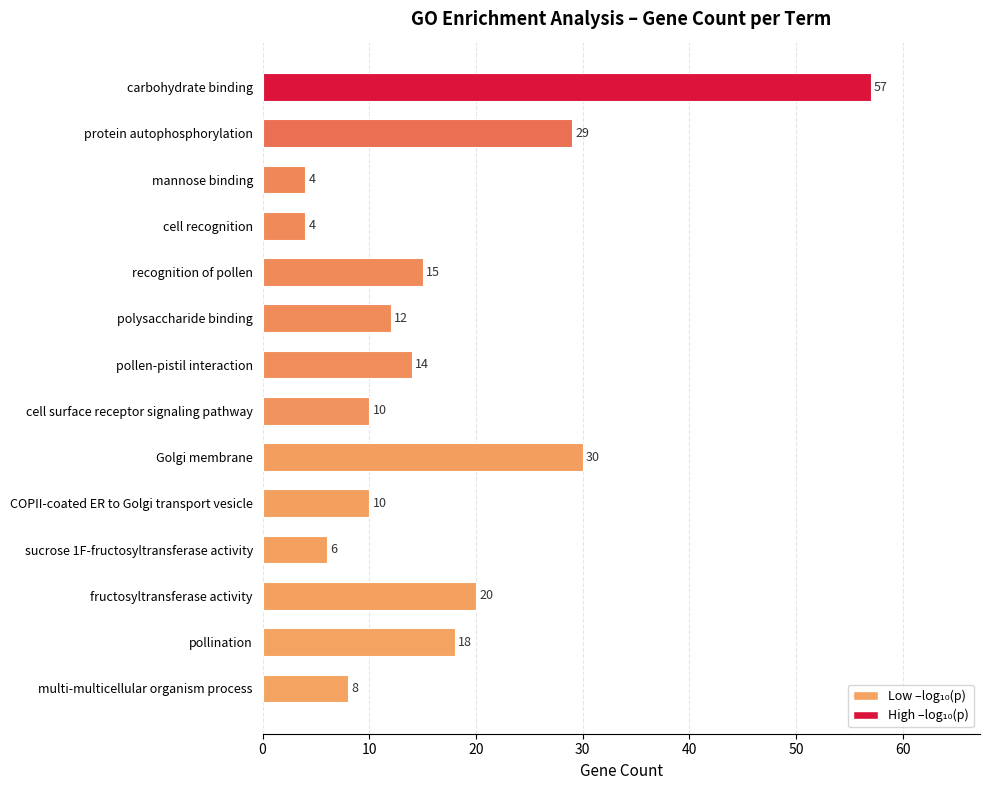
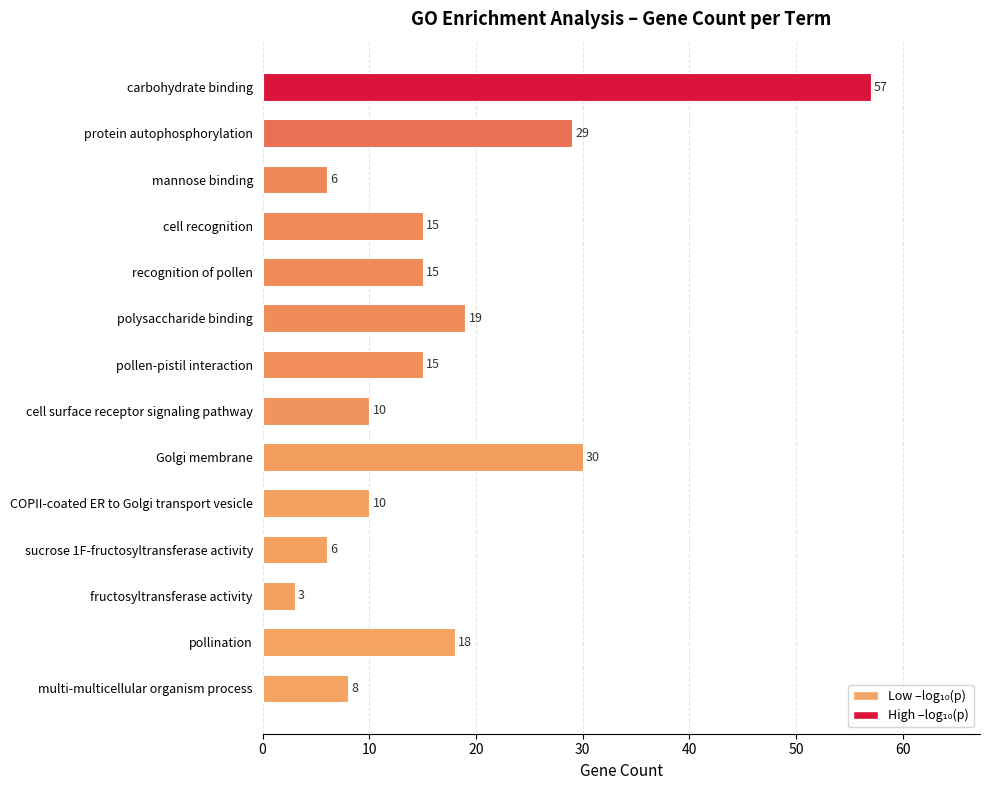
mannose binding: 4 -> 6
cell recognition: 4 -> 15
polysaccharide binding: 12 -> 19
pollen-pistil interaction: 14 -> 15
fructosyltransferase activity: 20 -> 3
